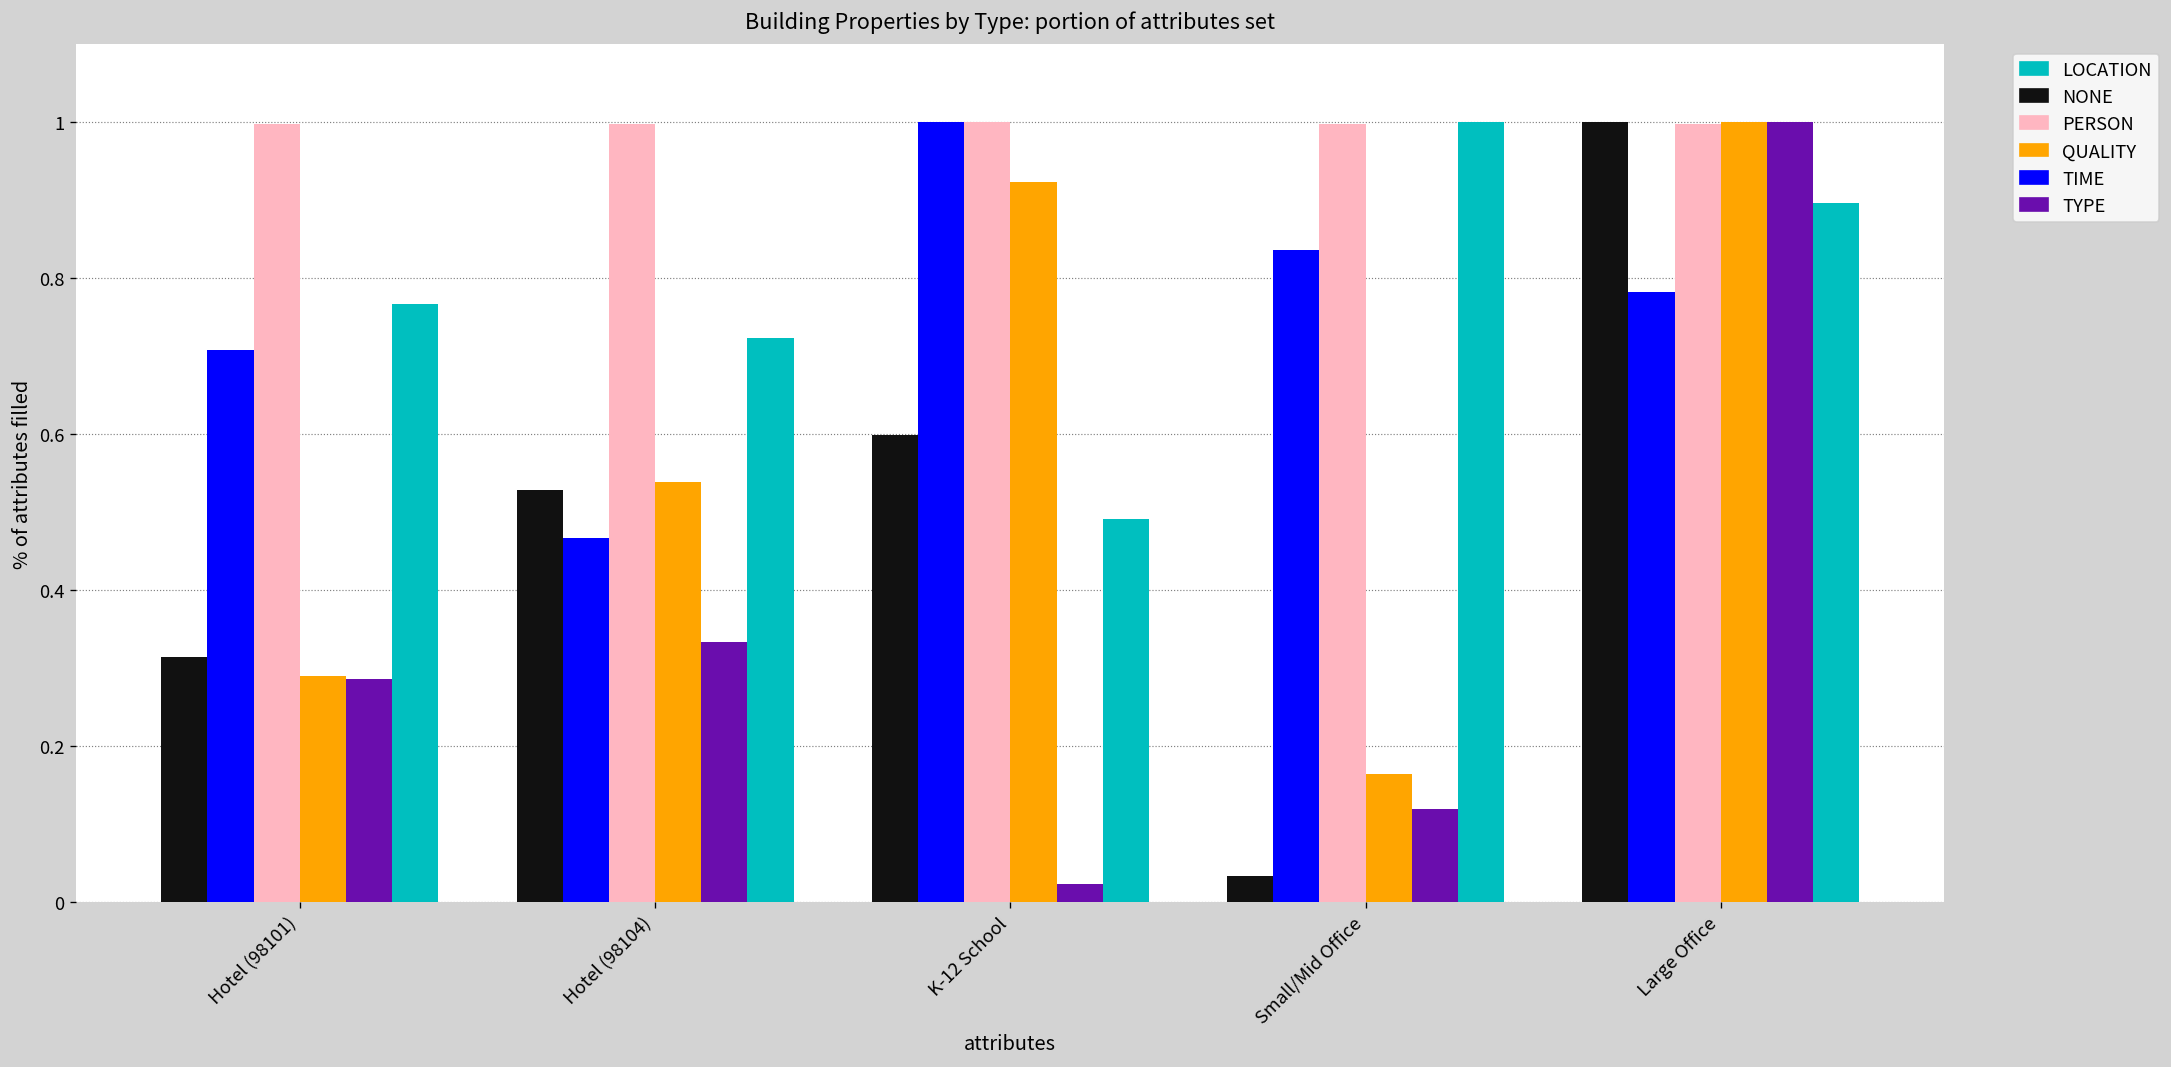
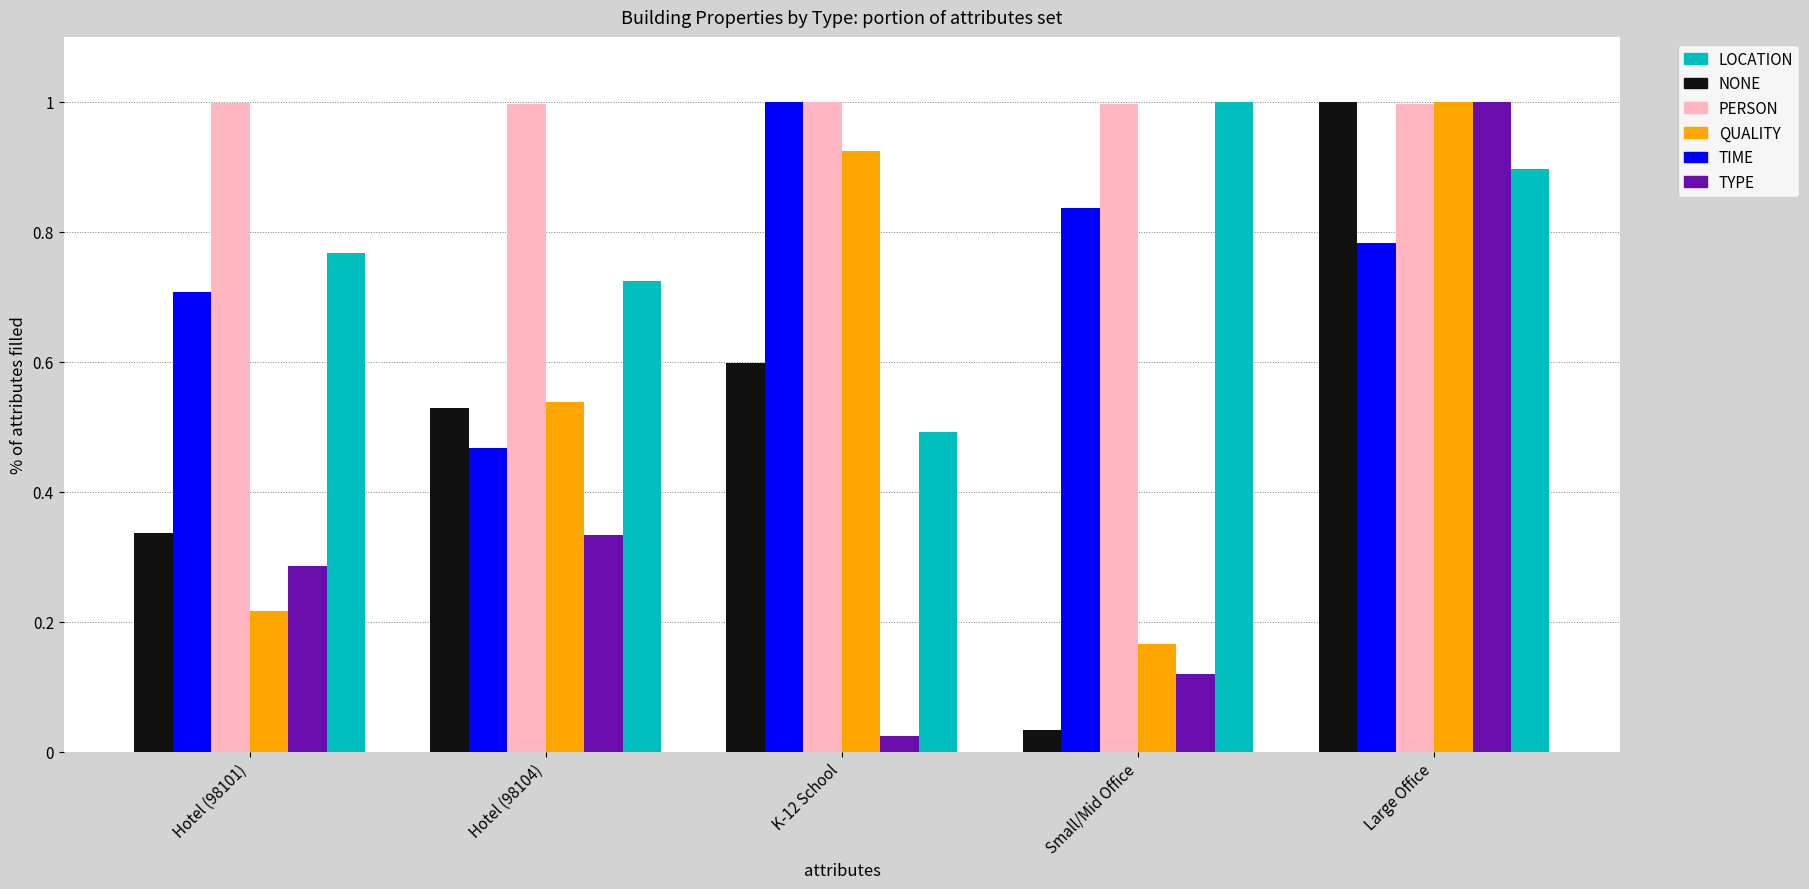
NONE, Hotel (98101): 0.31 -> 0.34
QUALITY, Hotel (98101): 0.29 -> 0.22
